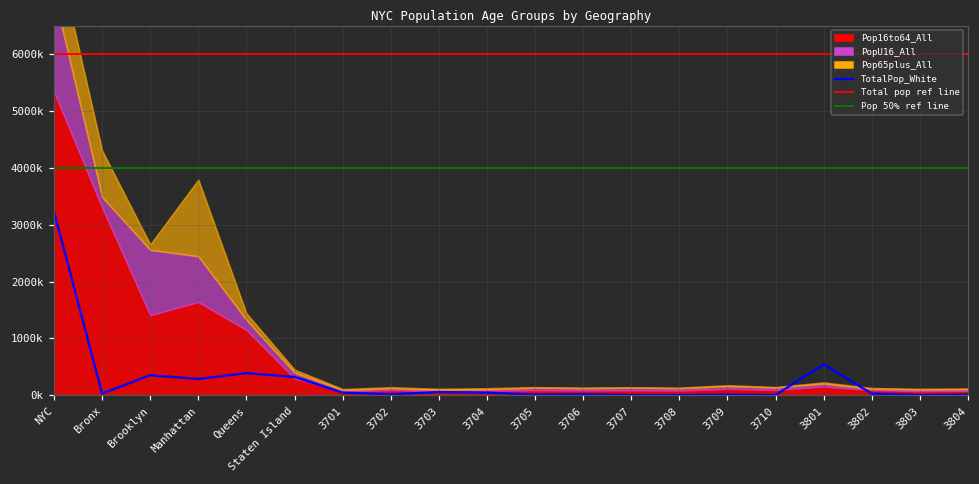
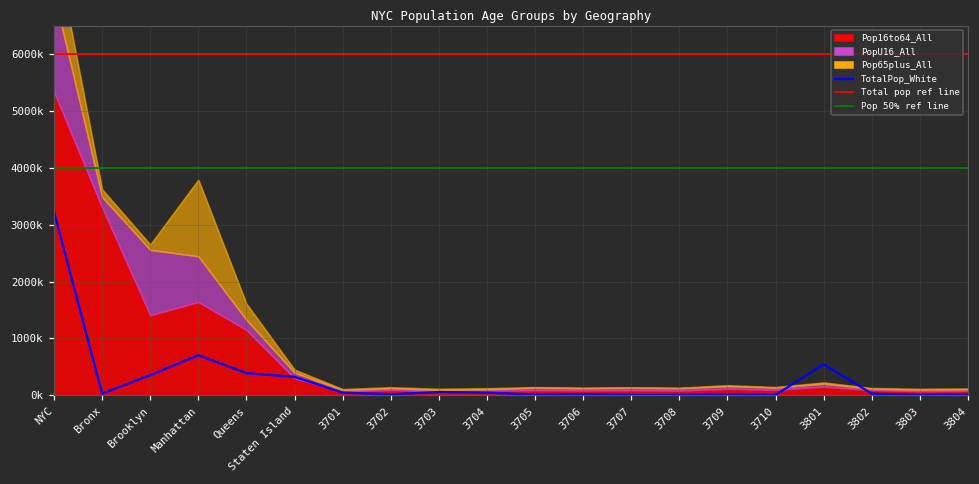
Pop65plus_All, Bronx: 800000 -> 100000
TotalPop_White, Manhattan: 300000 -> 700000
Pop65plus_All, Queens: 100000 -> 300000
